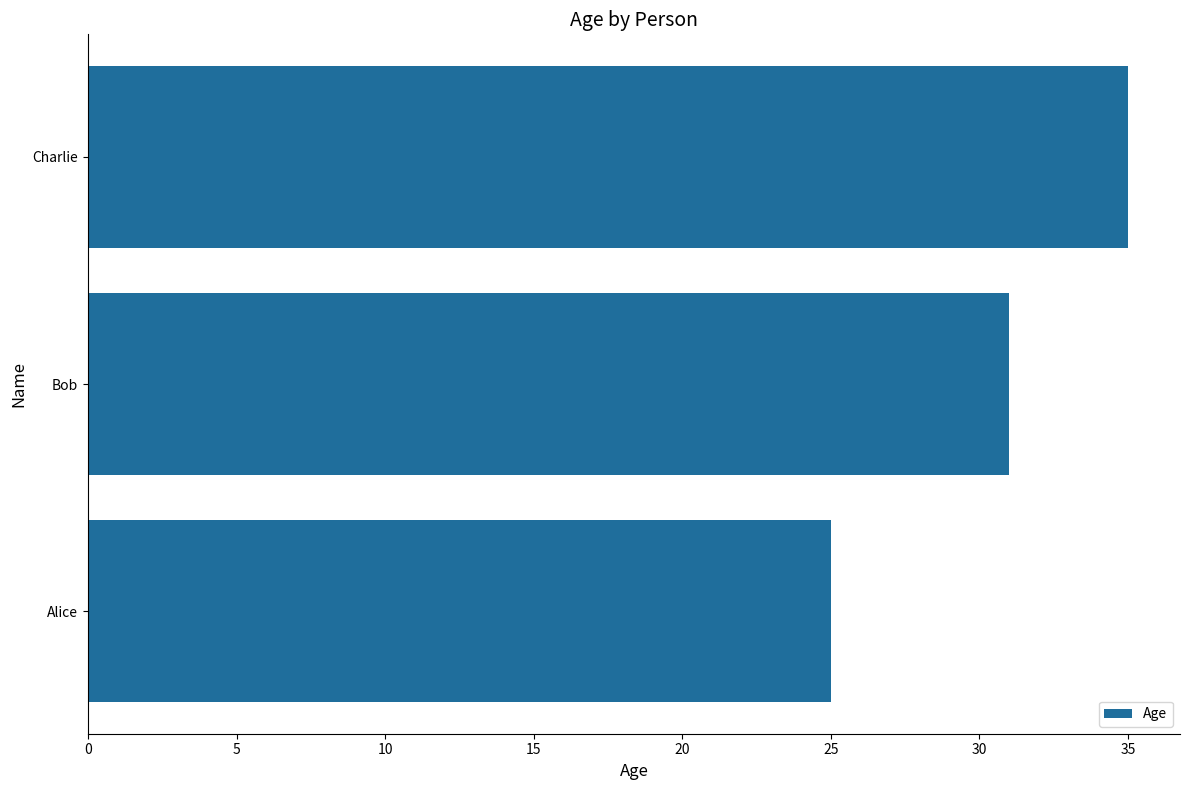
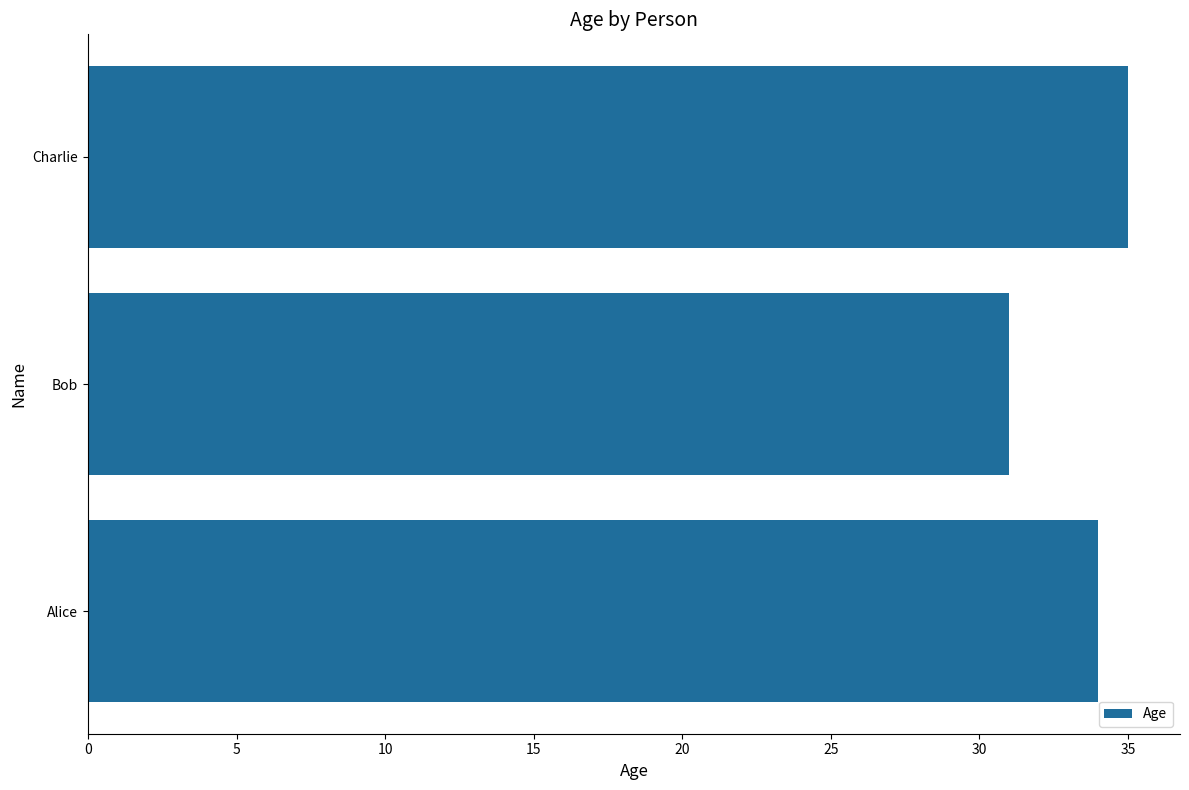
Alice: 25 -> 34
